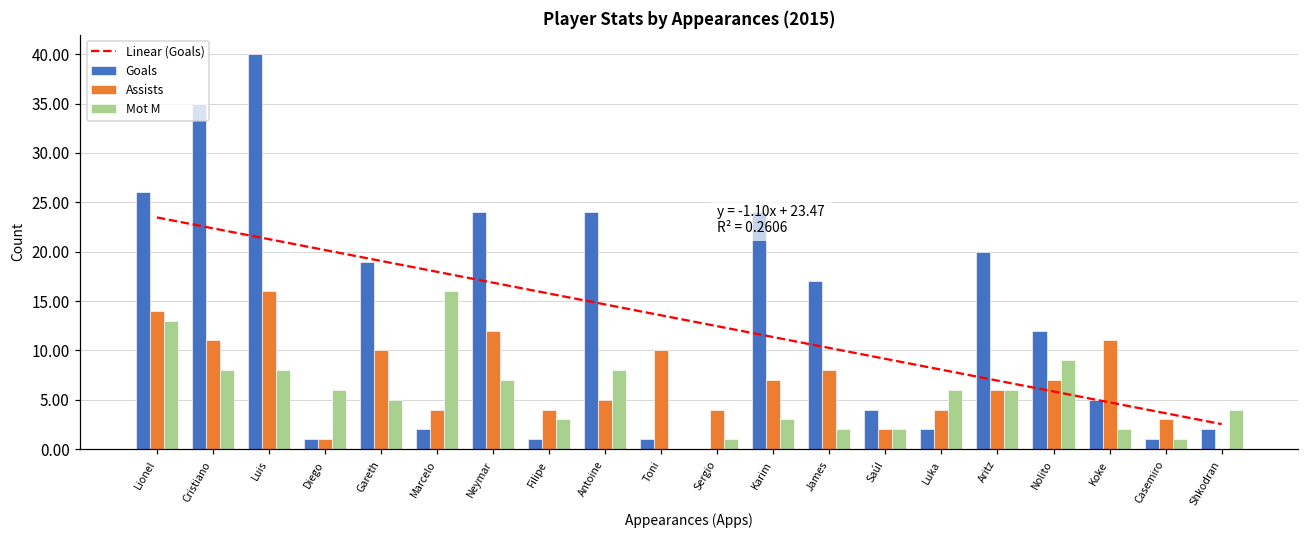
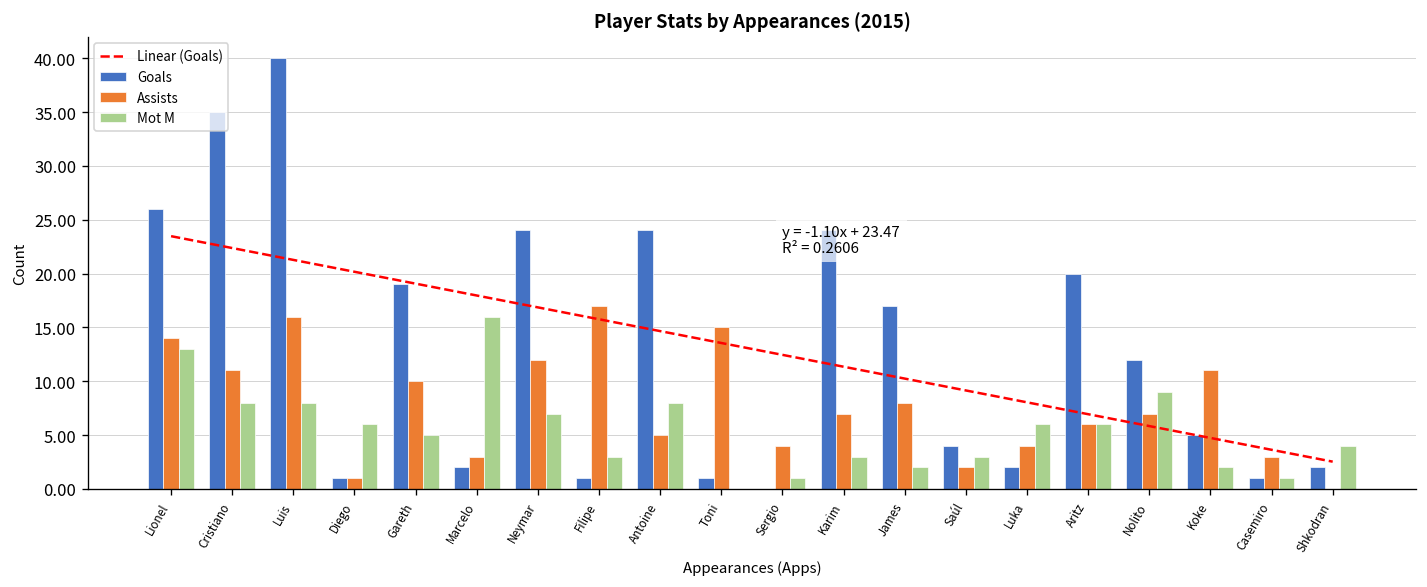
Assists, Marcelo: 4 -> 3
Assists, Filipe: 4 -> 17
Assists, Toni: 10 -> 15
Mot M, Saúl: 2 -> 3
